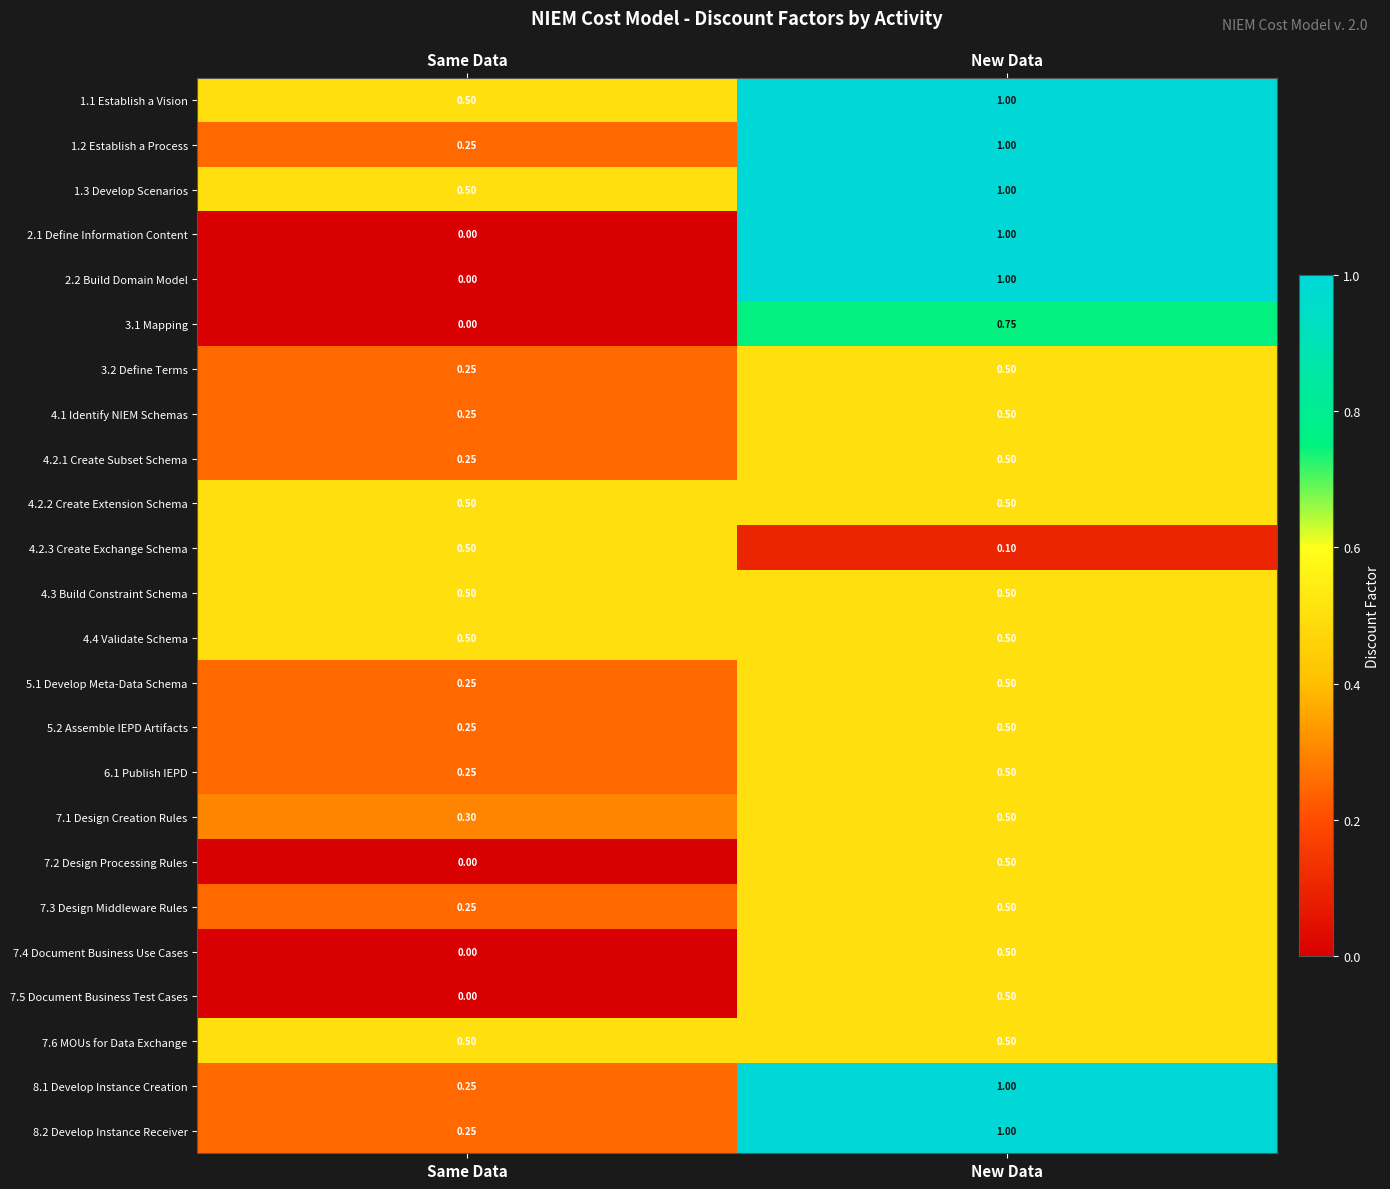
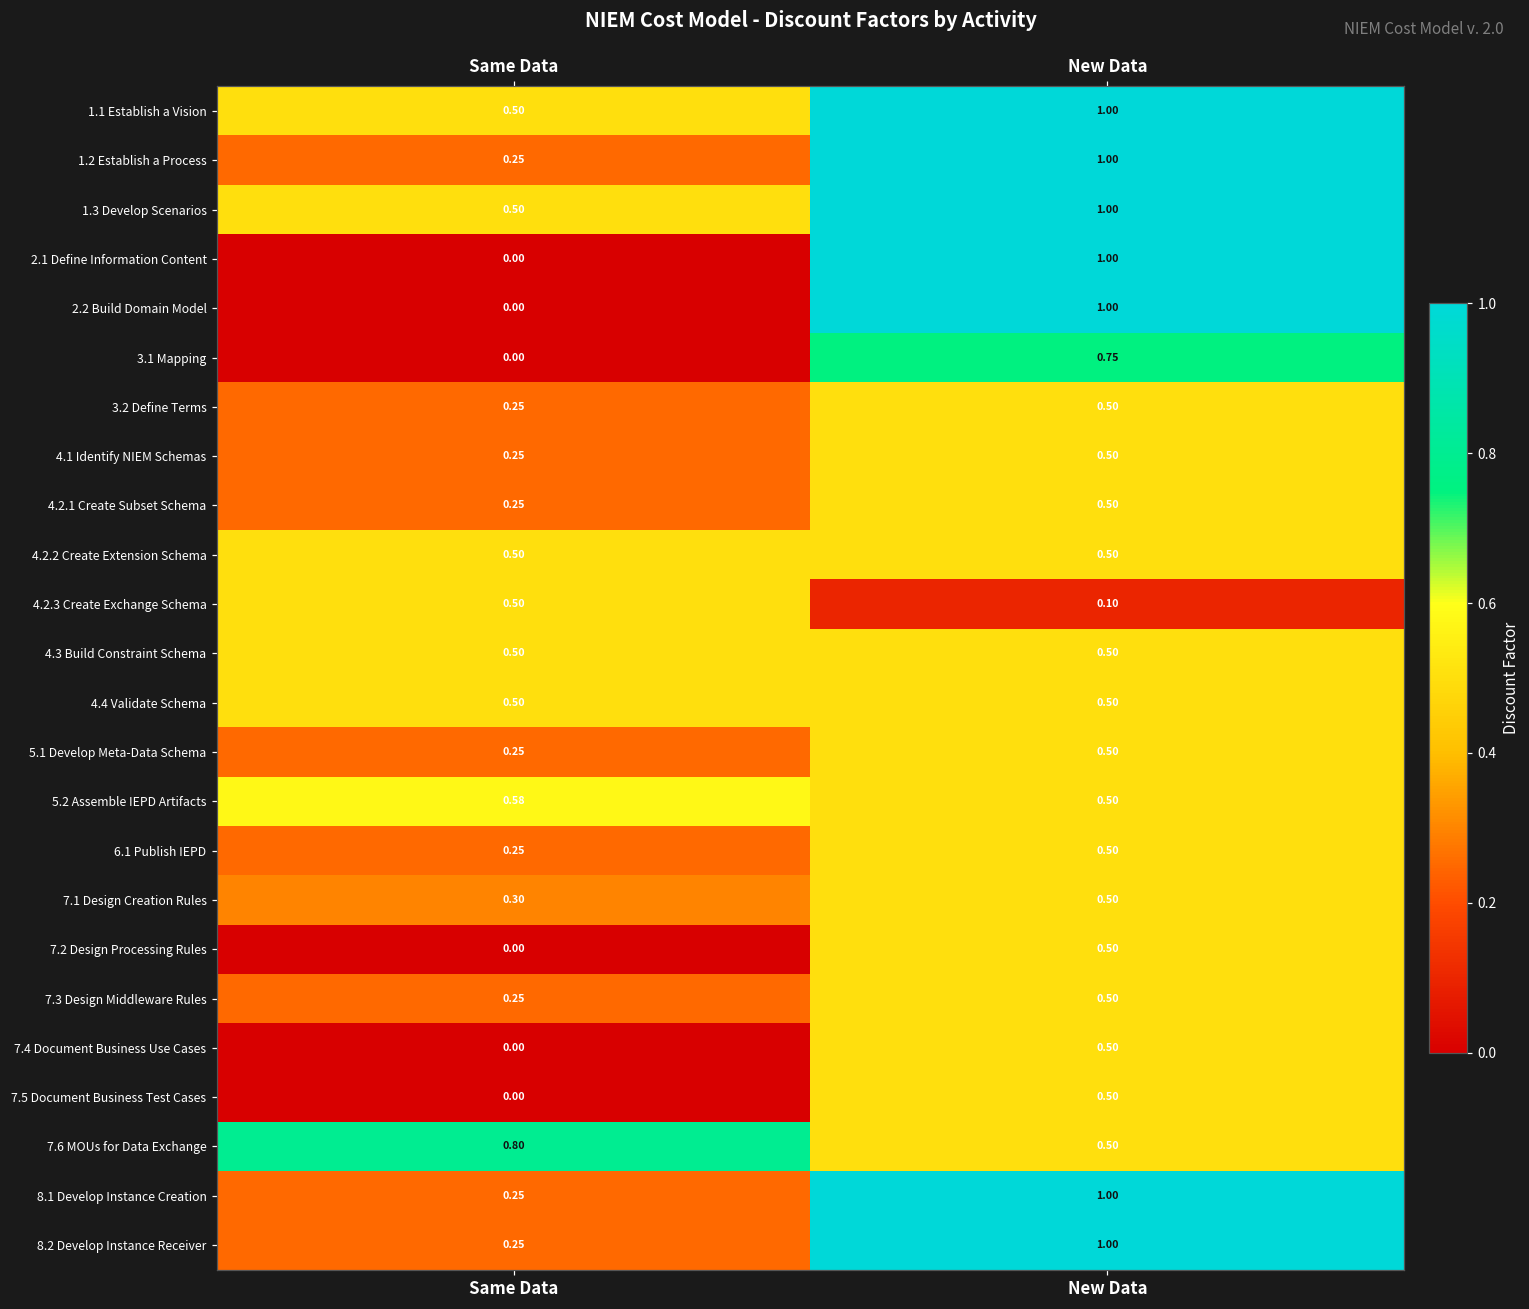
5.2 Assemble IEPD Artifacts, Same Data: 0.25 -> 0.58
7.6 MOUs for Data Exchange, Same Data: 0.50 -> 0.80
